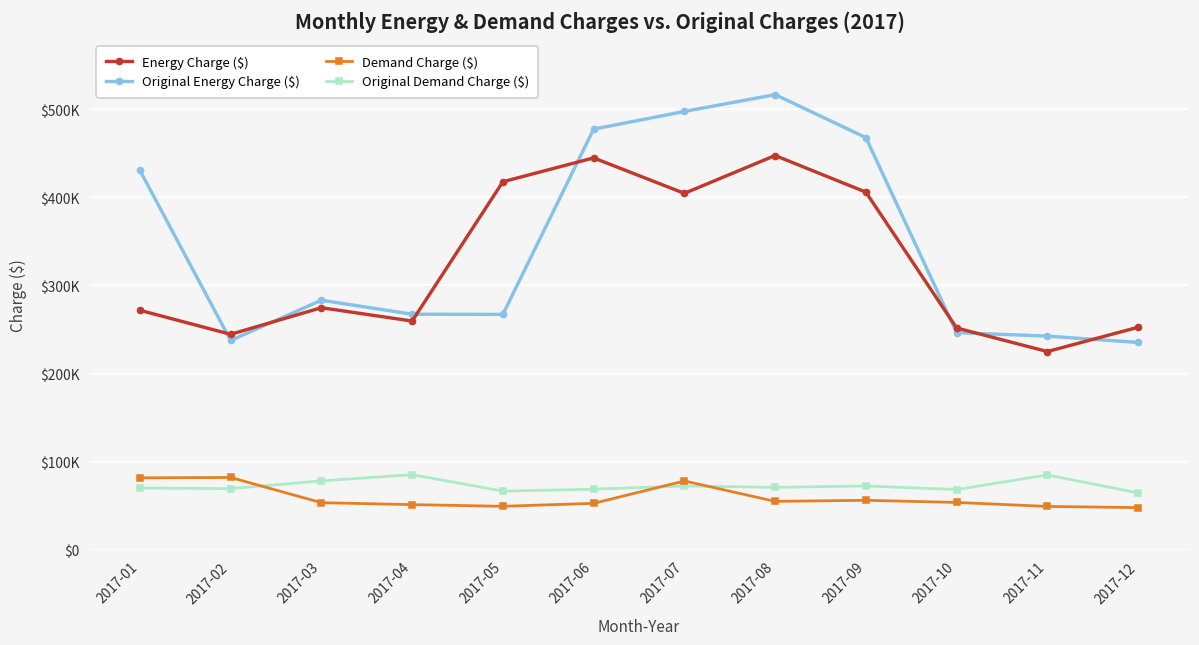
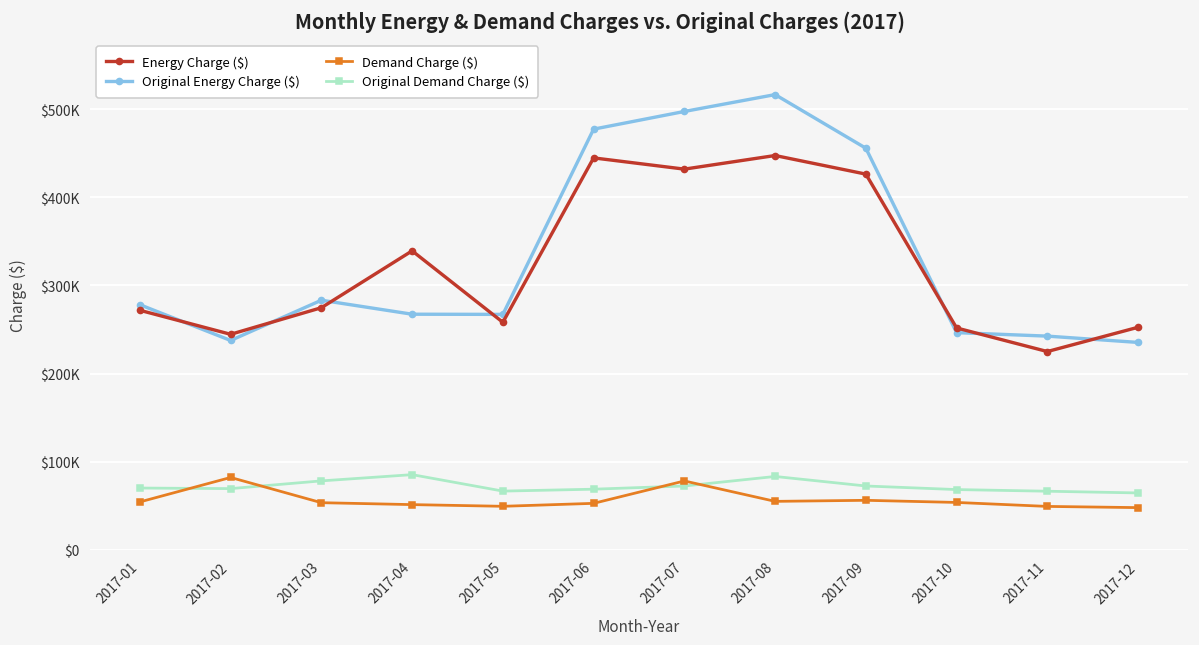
Original Energy Charge ($), 2017-01: $430000 -> $280000
Demand Charge ($), 2017-01: $80000 -> $50000
Energy Charge ($), 2017-04: $260000 -> $340000
Energy Charge ($), 2017-05: $420000 -> $260000
Energy Charge ($), 2017-07: $400000 -> $430000
Original Demand Charge ($), 2017-08: $70000 -> $80000
Energy Charge ($), 2017-09: $410000 -> $430000
Original Energy Charge ($), 2017-09: $470000 -> $460000
Original Demand Charge ($), 2017-11: $80000 -> $70000
